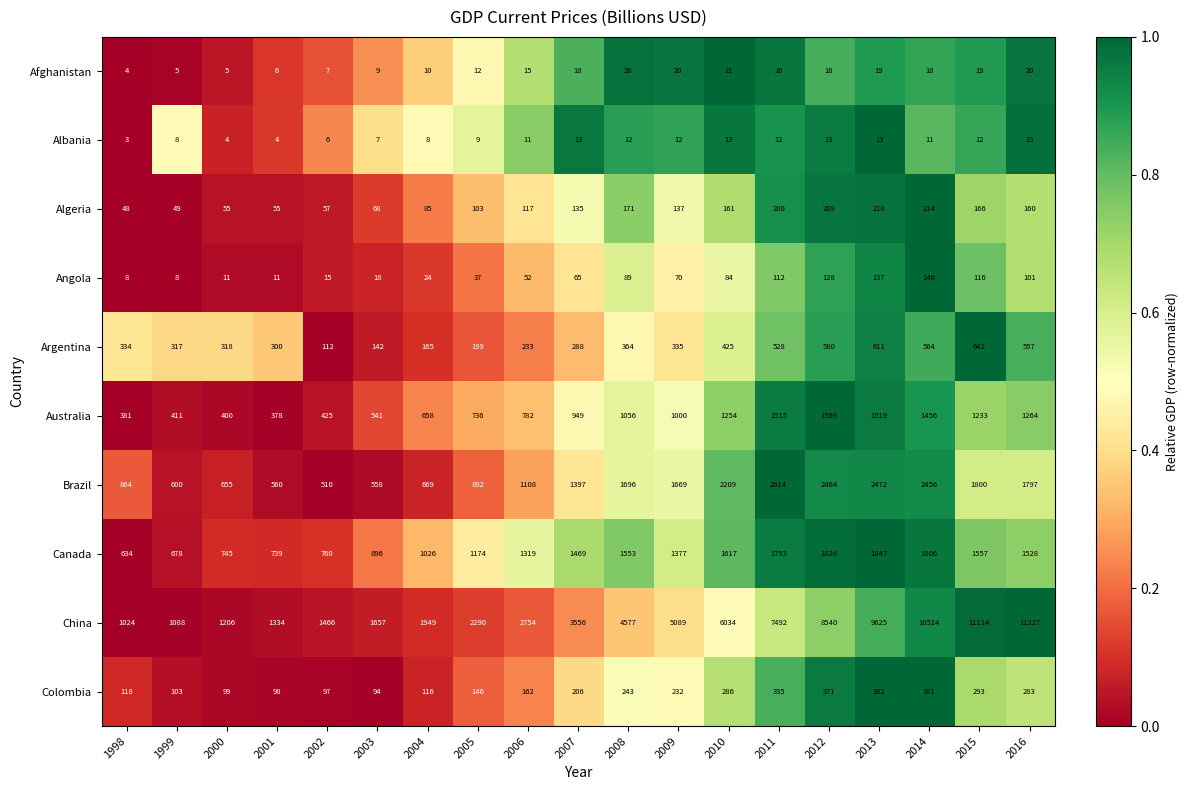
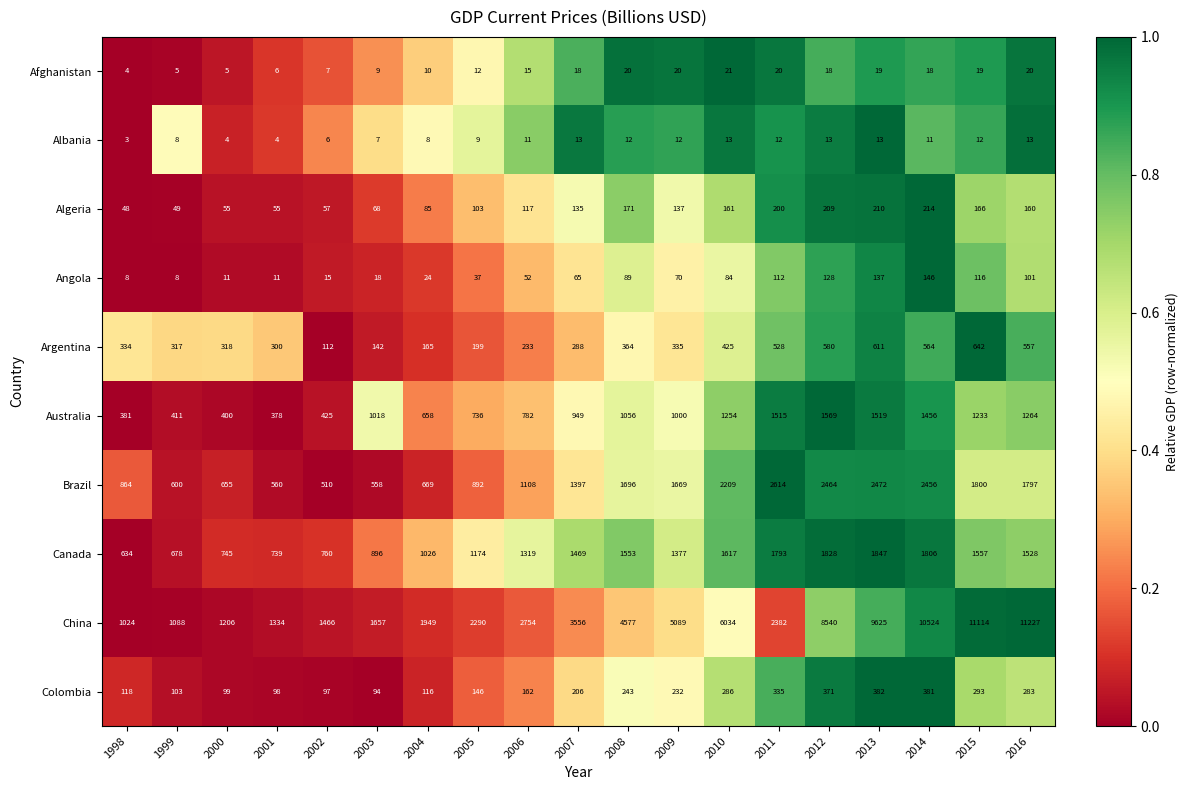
Australia, 2003: 541 -> 1018
China, 2011: 7492 -> 2382
